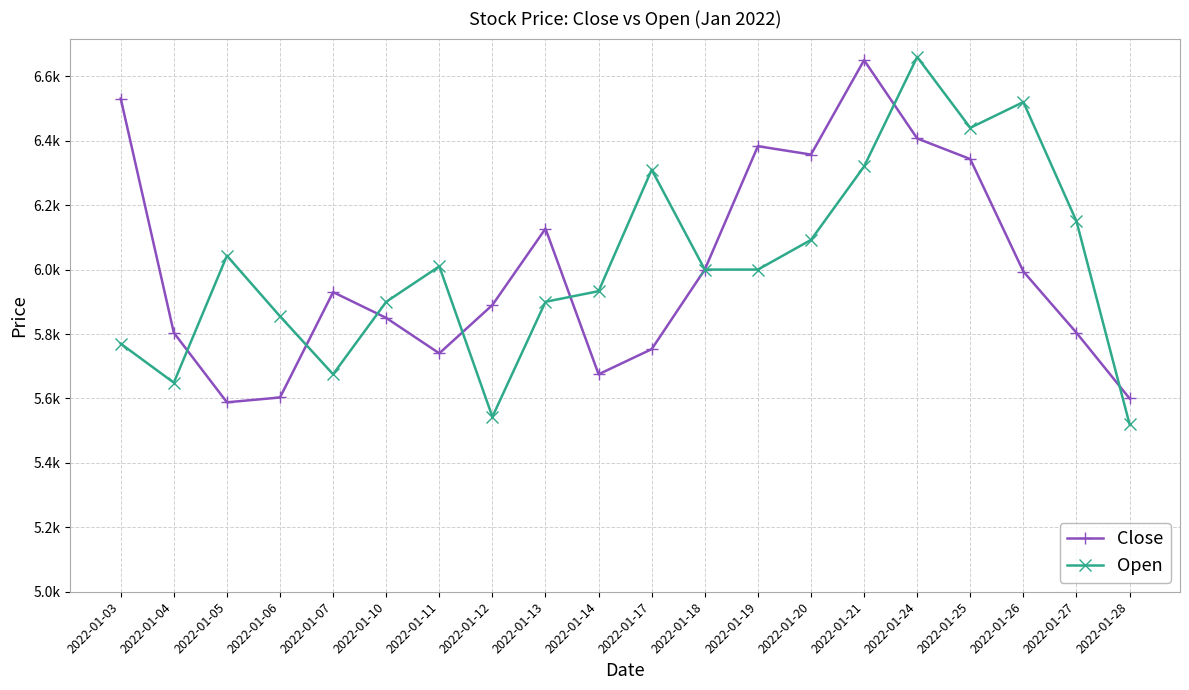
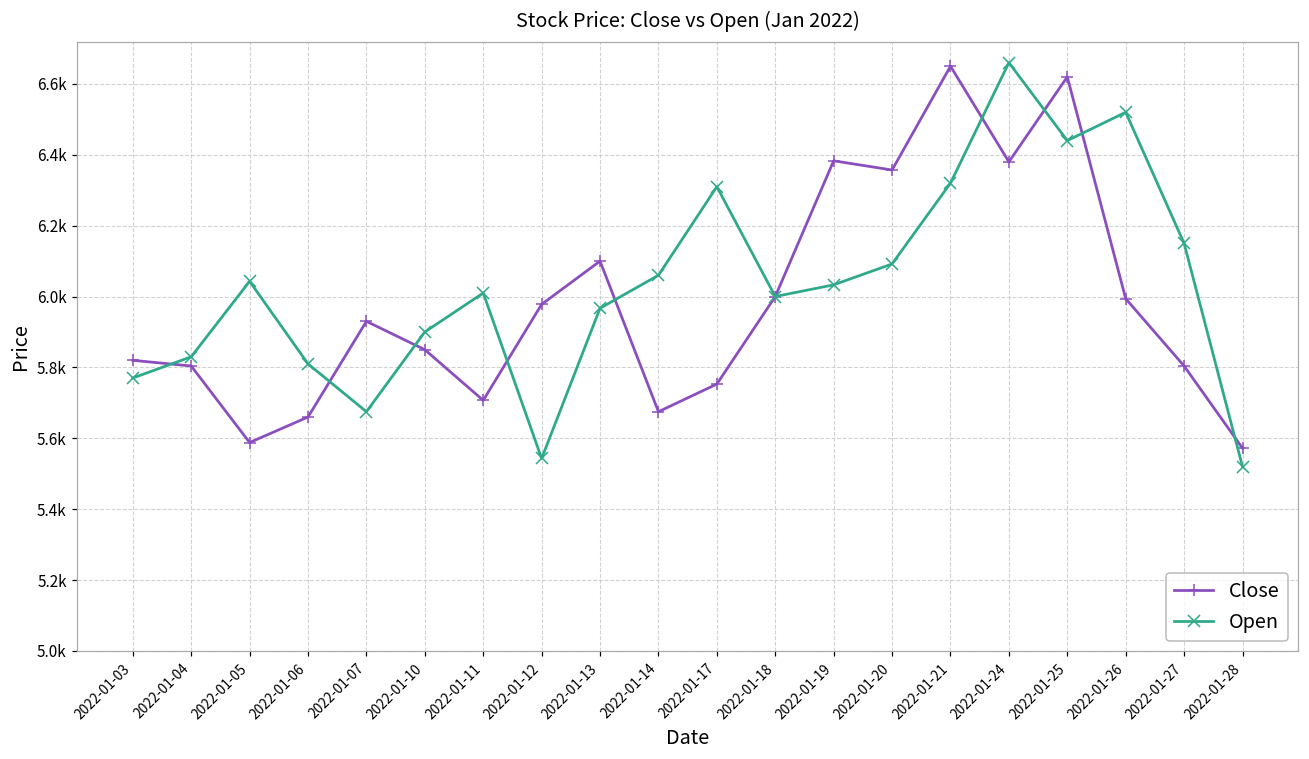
Close, 2022-01-03: 6530 -> 5820
Open, 2022-01-04: 5650 -> 5830
Close, 2022-01-06: 5600 -> 5660
Open, 2022-01-06: 5860 -> 5810
Close, 2022-01-11: 5740 -> 5710
Close, 2022-01-12: 5890 -> 5980
Close, 2022-01-13: 6130 -> 6100
Open, 2022-01-13: 5900 -> 5970
Open, 2022-01-14: 5930 -> 6060
Open, 2022-01-19: 6000 -> 6030
Close, 2022-01-24: 6410 -> 6380
Close, 2022-01-25: 6340 -> 6620
Close, 2022-01-28: 5600 -> 5570
